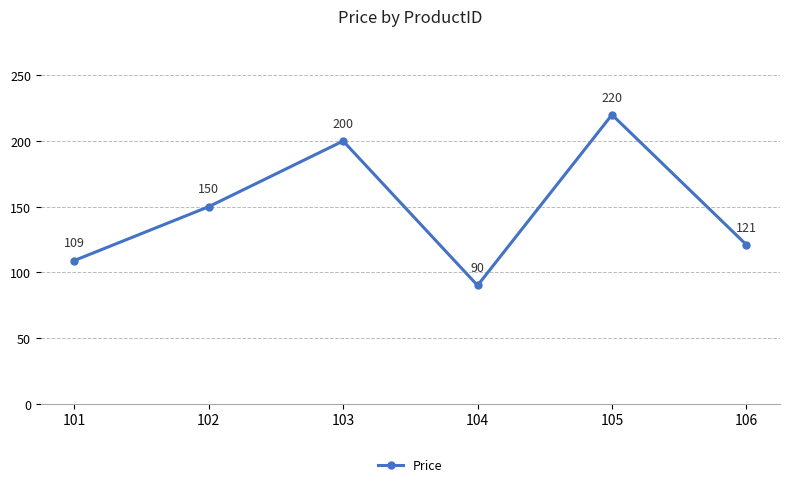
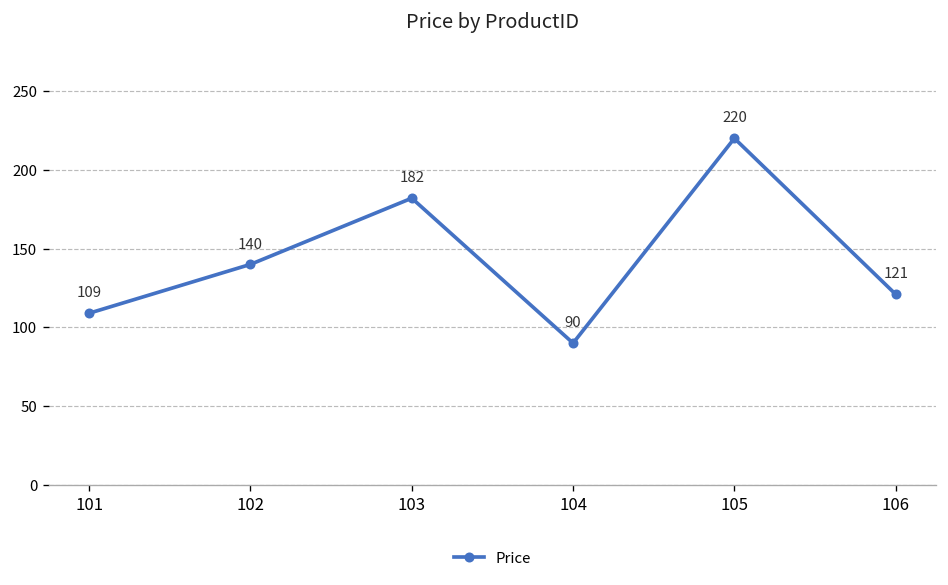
102: 150 -> 140
103: 200 -> 182
